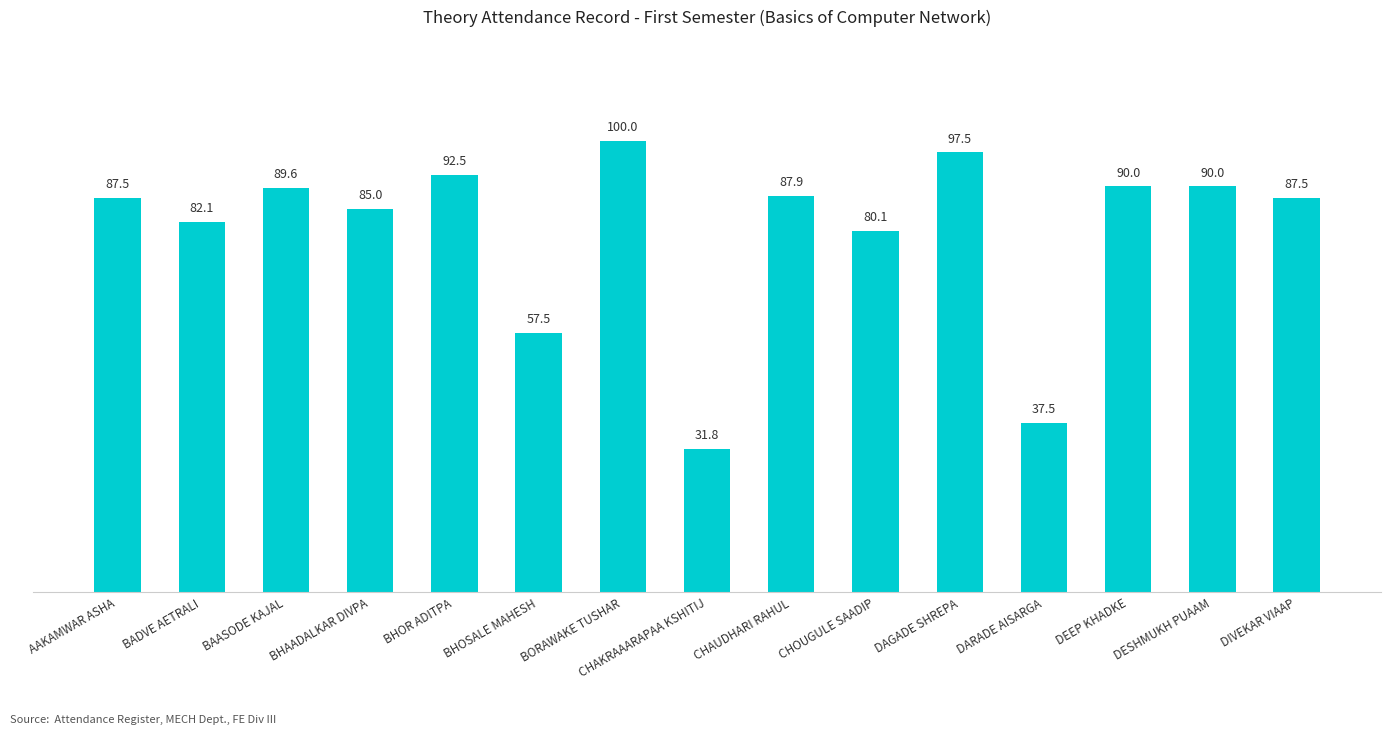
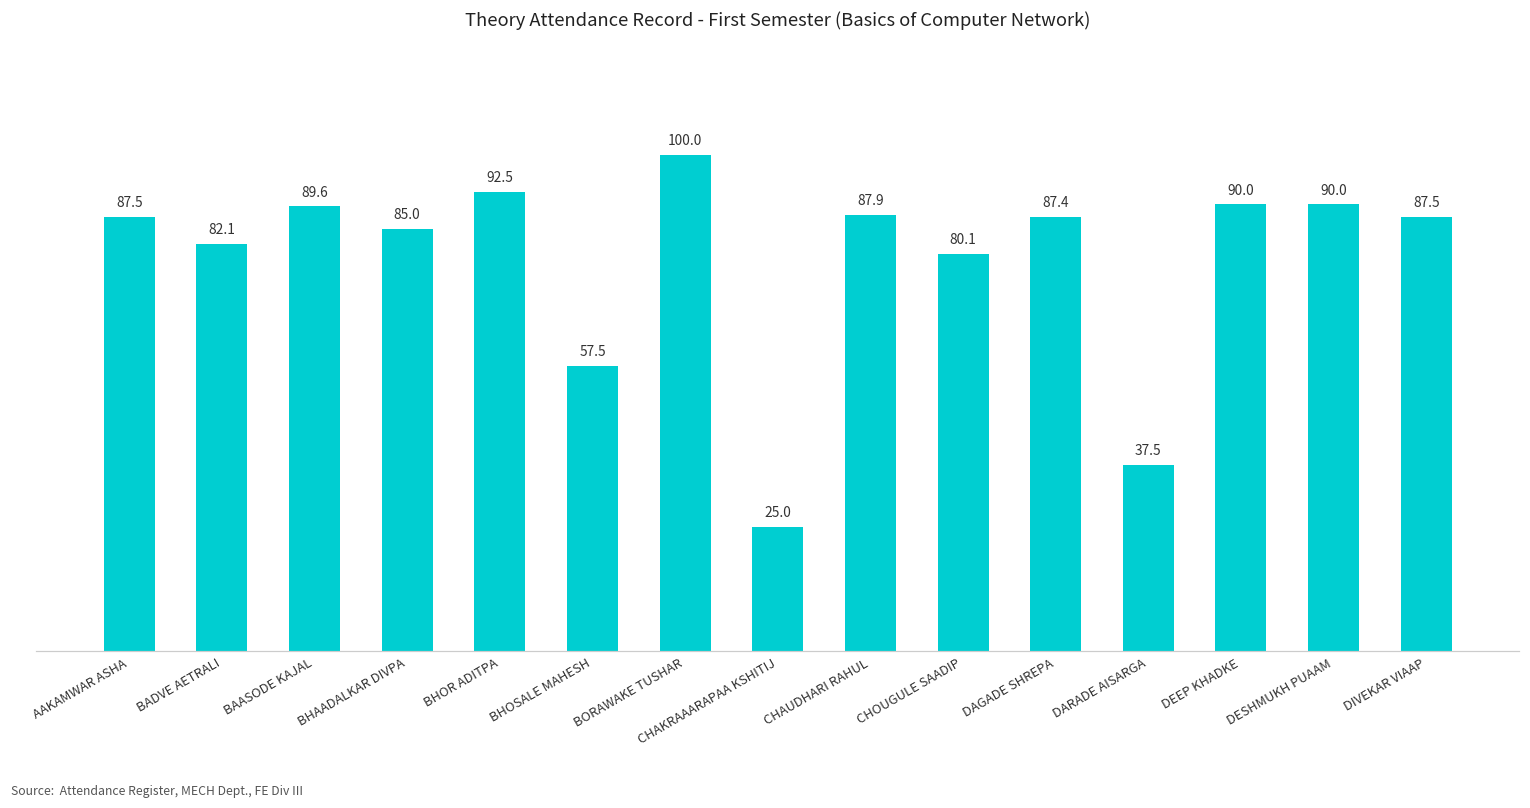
CHAKRAAARAPAA KSHITIJ: 31.8 -> 25.0
DAGADE SHREPA: 97.5 -> 87.4
